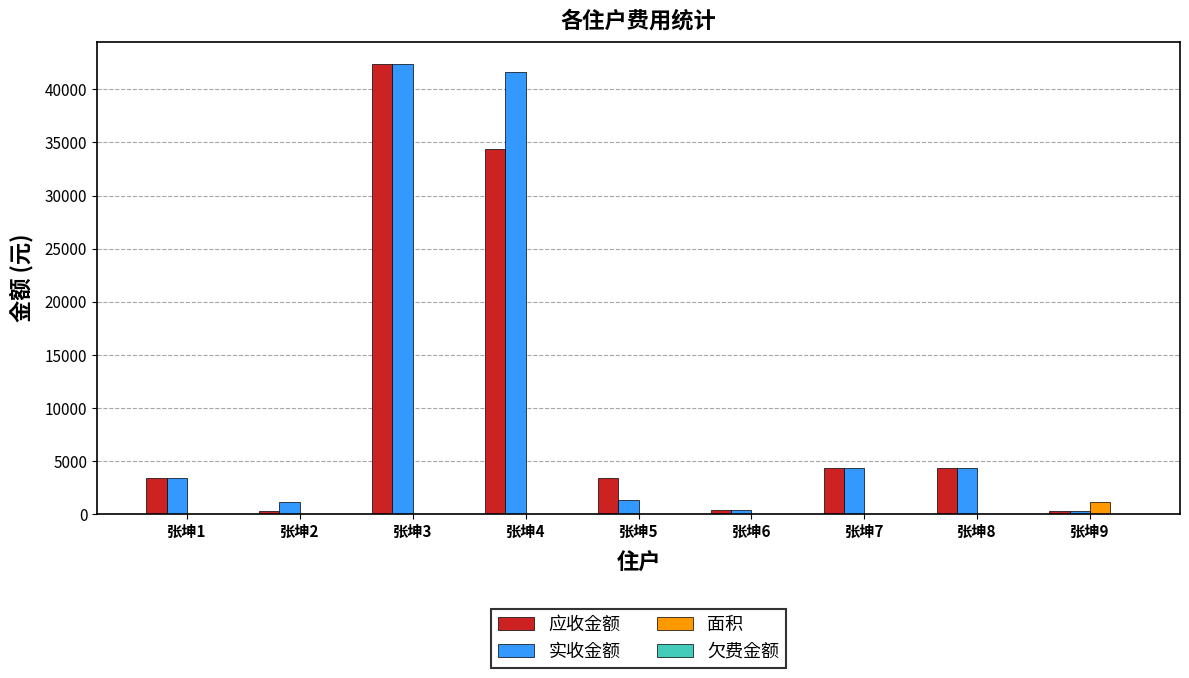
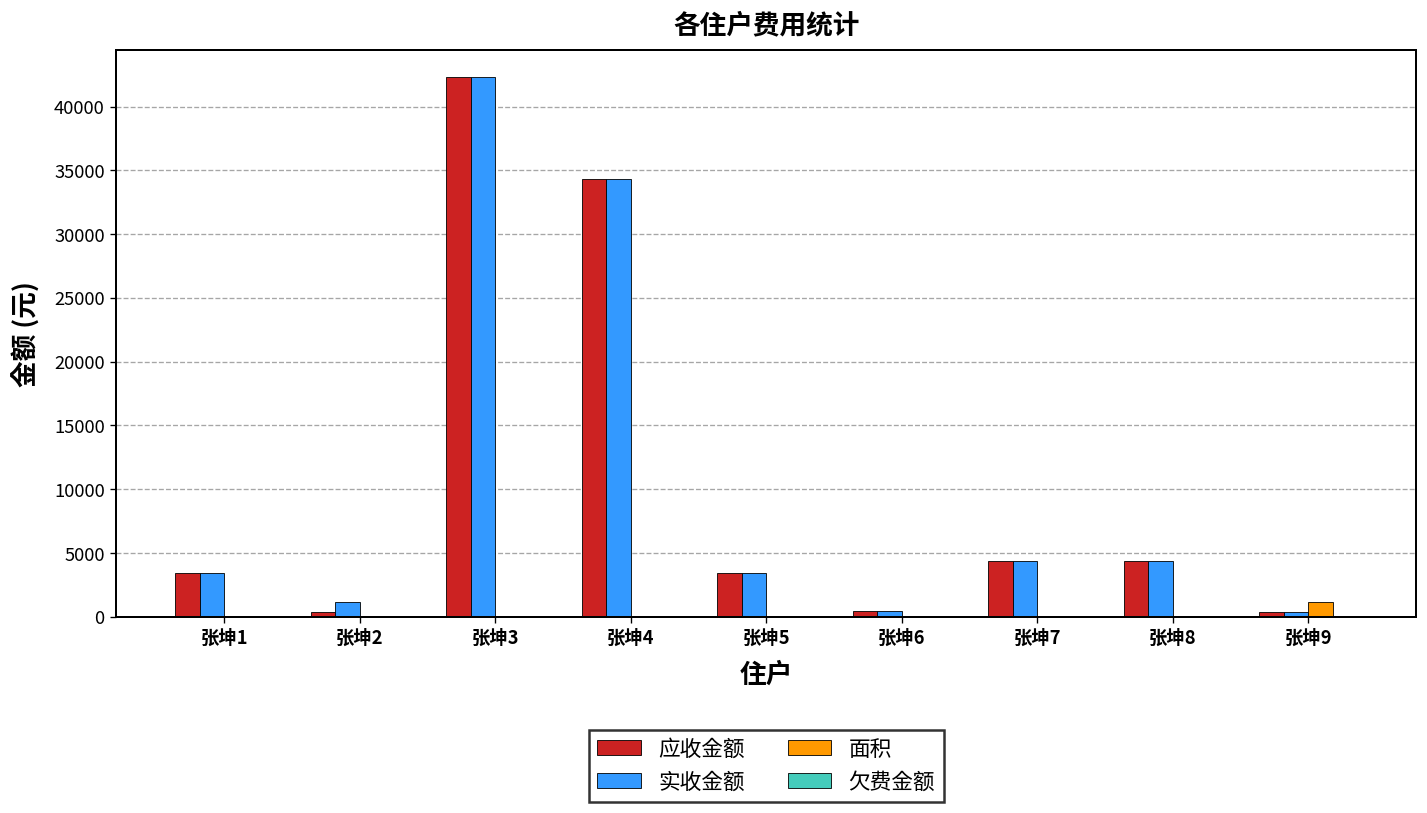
实收金额, 张坤4: 41600 -> 34300
实收金额, 张坤5: 1300 -> 3400
